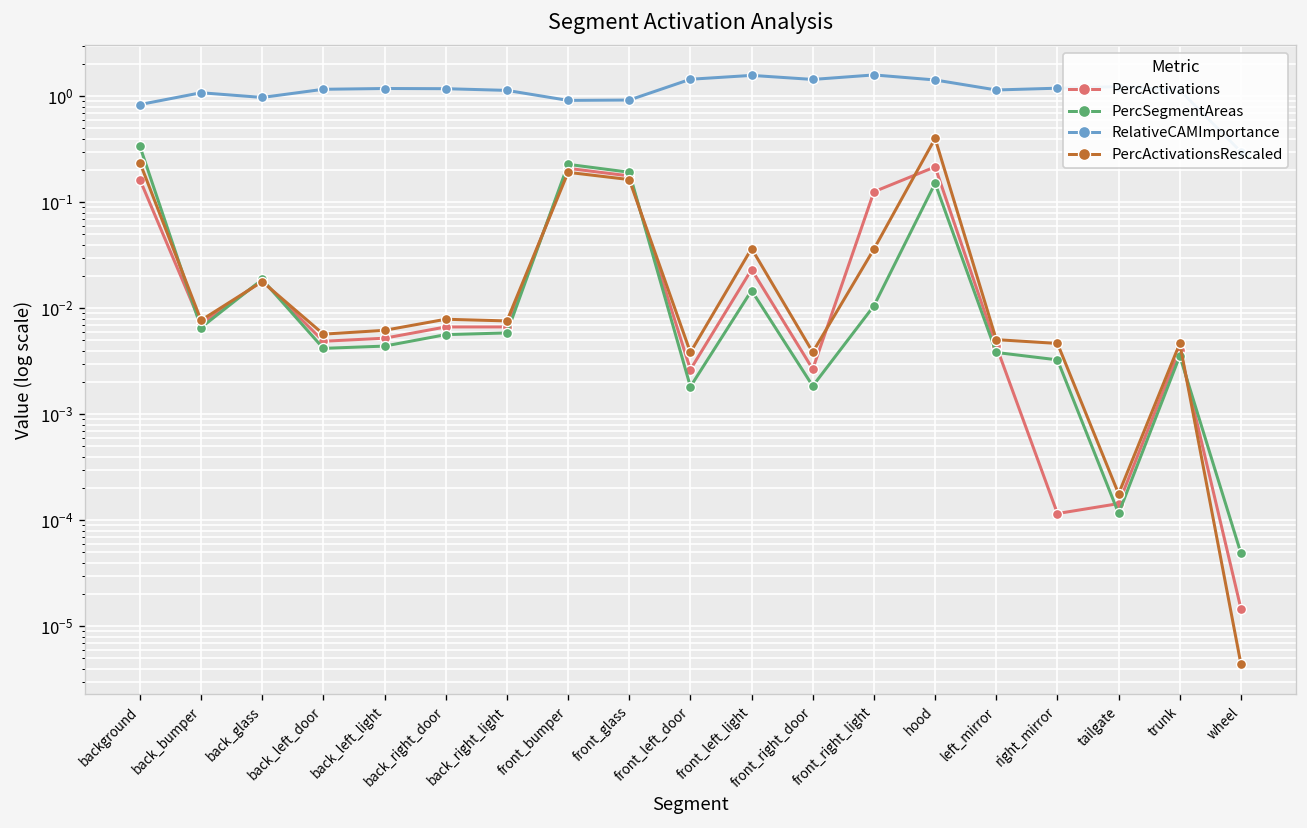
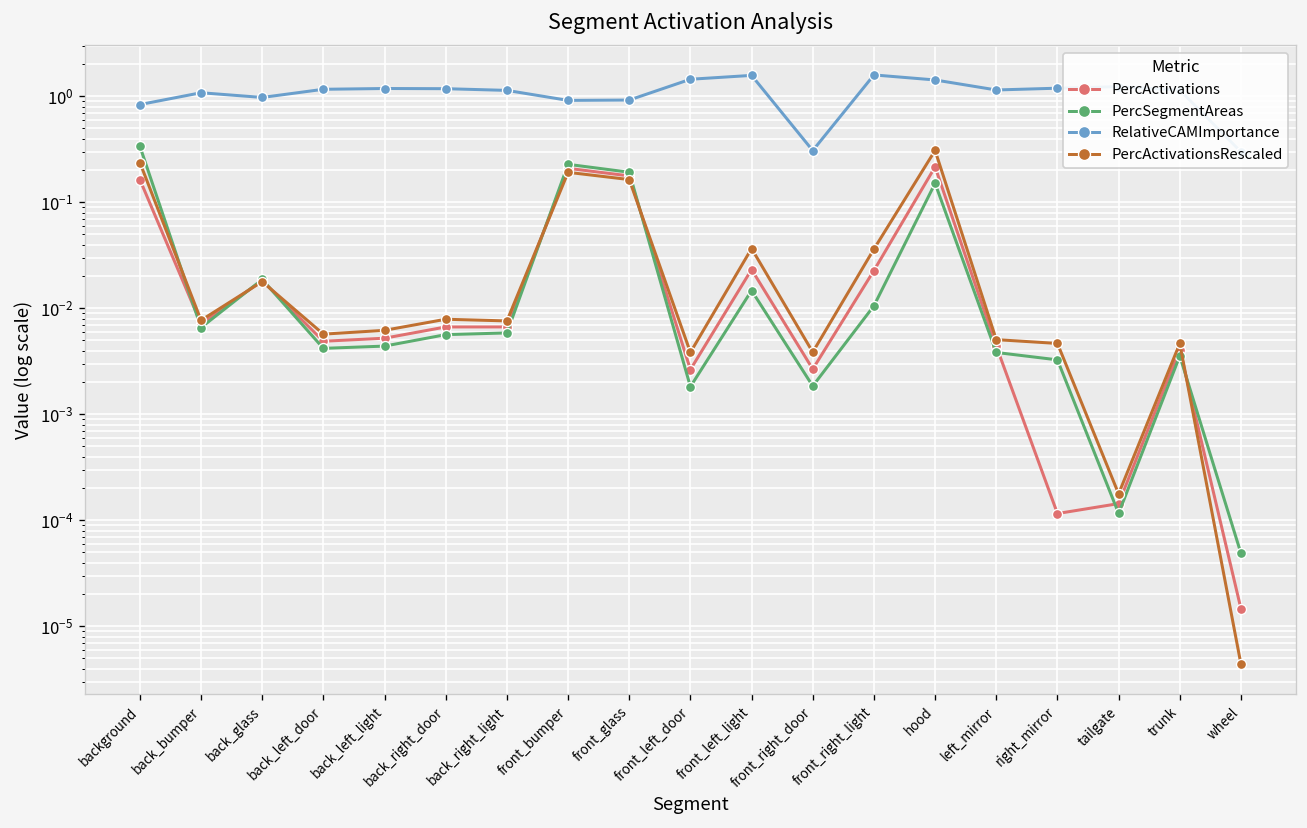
RelativeCAMImportance, front_right_door: 1.4 -> 0.31
PercActivations, front_right_light: 0.13 -> 0.023
PercActivationsRescaled, hood: 0.4 -> 0.31
